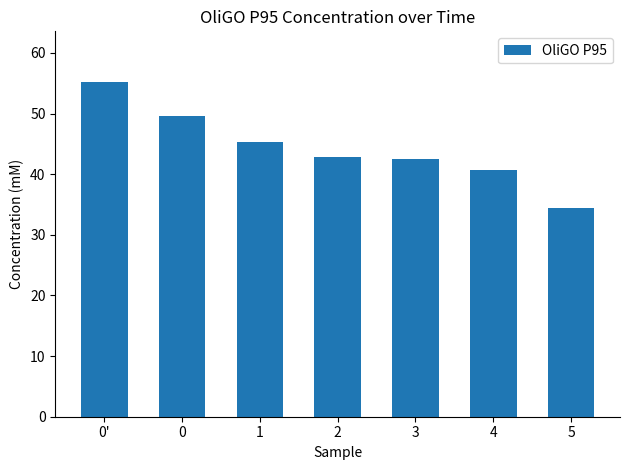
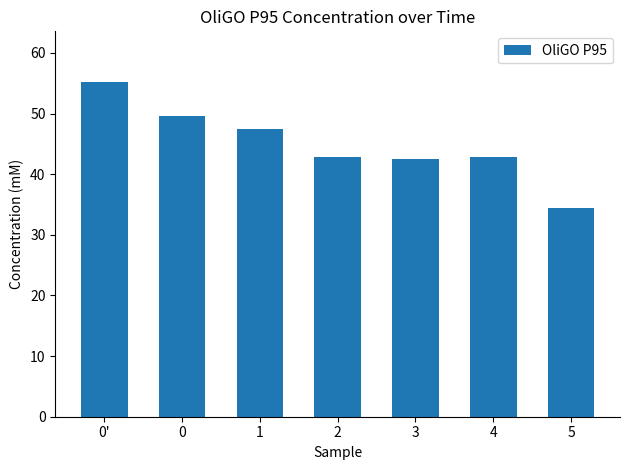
1: 45 -> 47
4: 41 -> 43
